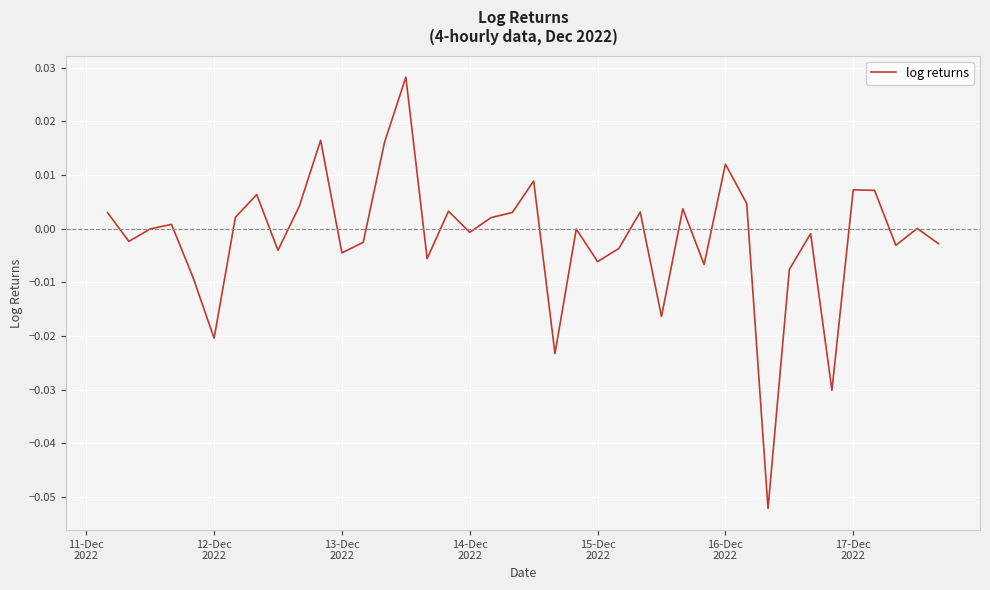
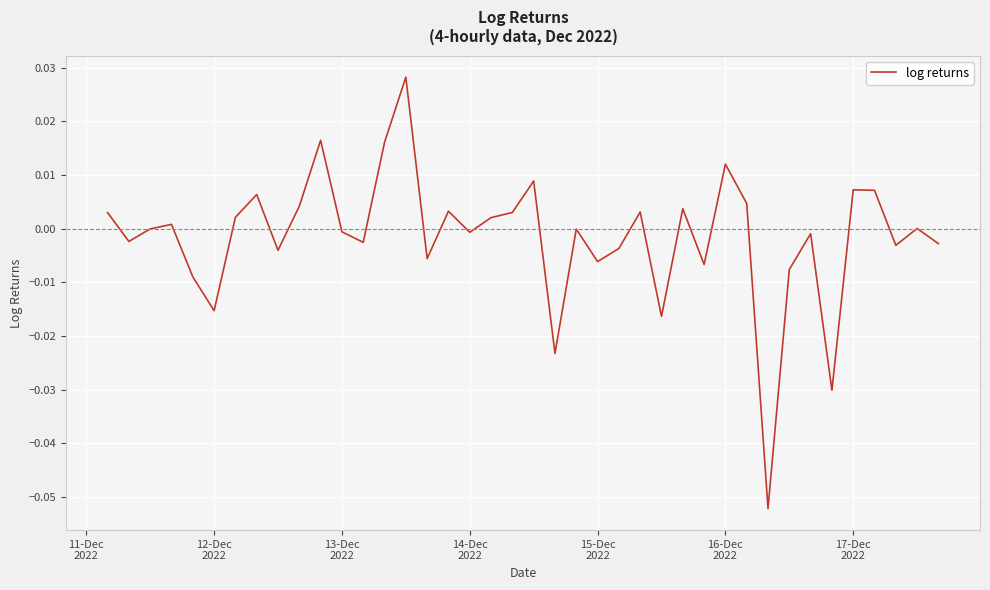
12-Dec 2022: -0.020 -> -0.015
13-Dec 2022: -0.005 -> -0.001
